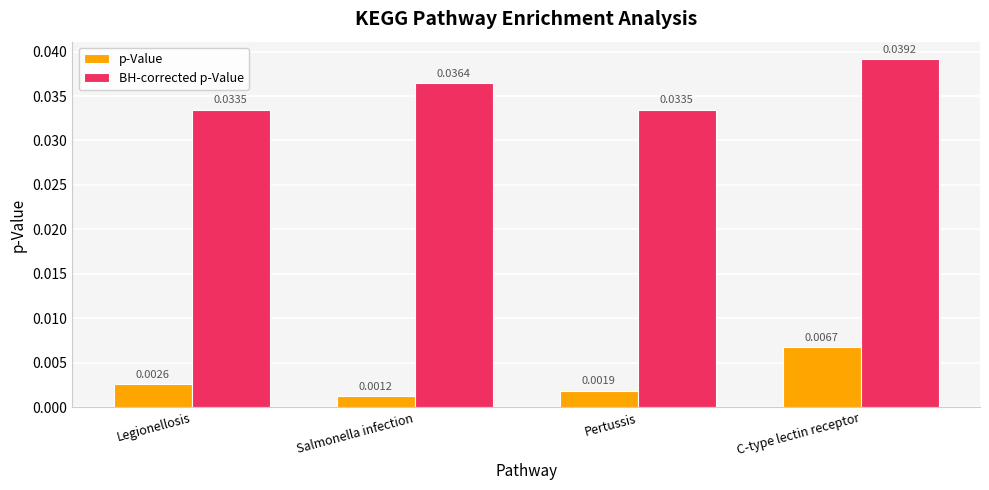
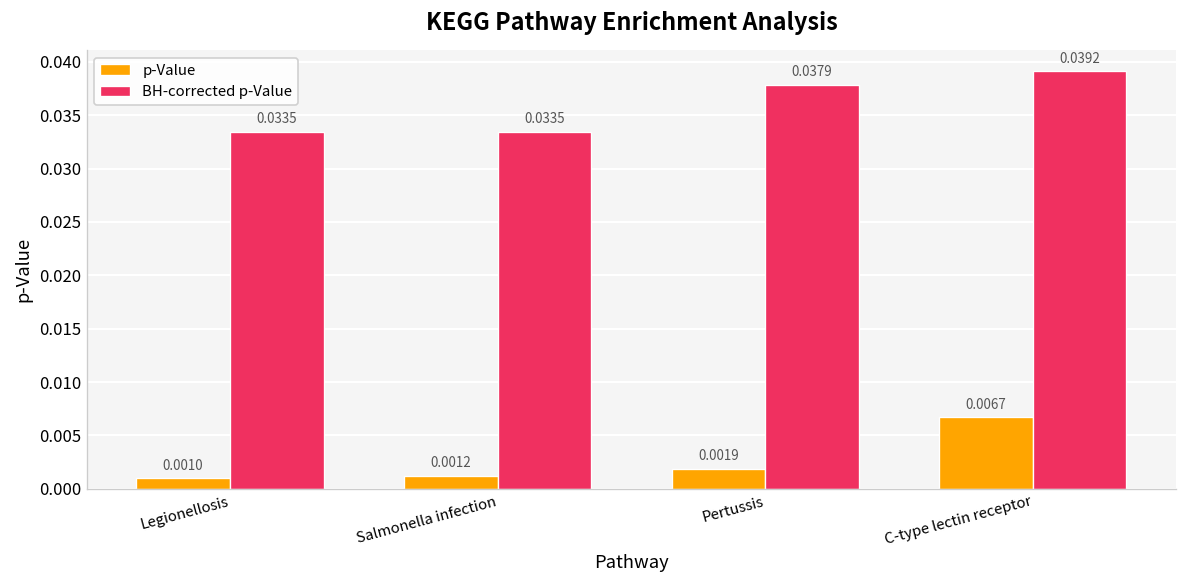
p-Value, Legionellosis: 0.0026 -> 0.0010
BH-corrected p-Value, Salmonella infection: 0.0364 -> 0.0335
BH-corrected p-Value, Pertussis: 0.0335 -> 0.0379
